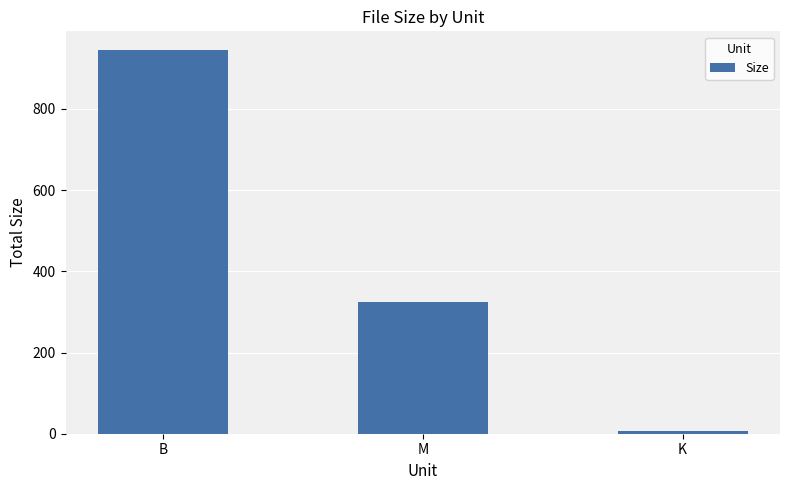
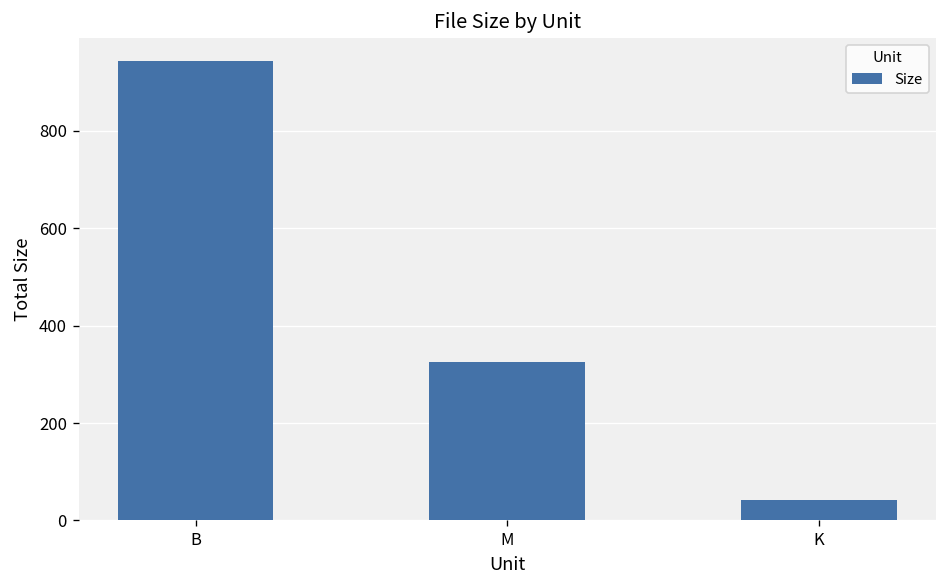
K: 10 -> 40
